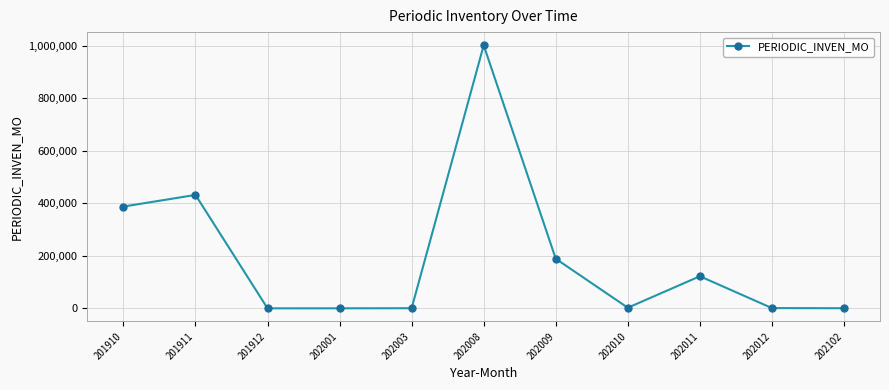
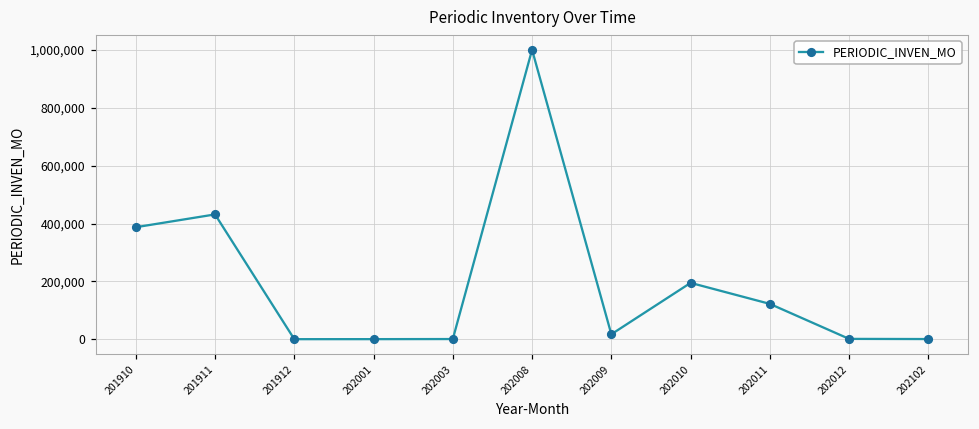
202009: 190,000 -> 20,000
202010: 0 -> 190,000
